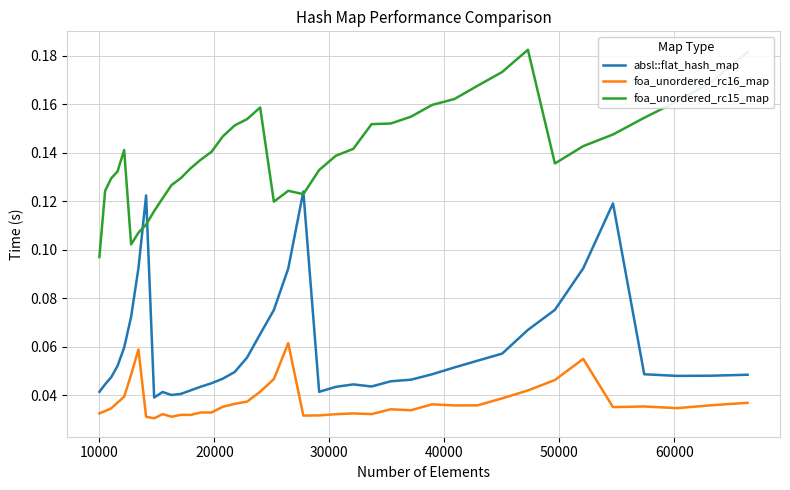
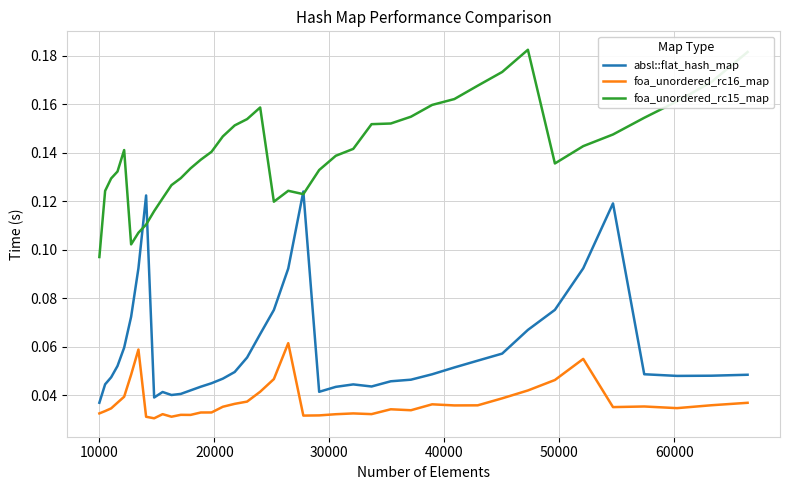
absl::flat_hash_map, 10000: 0.041 -> 0.037
